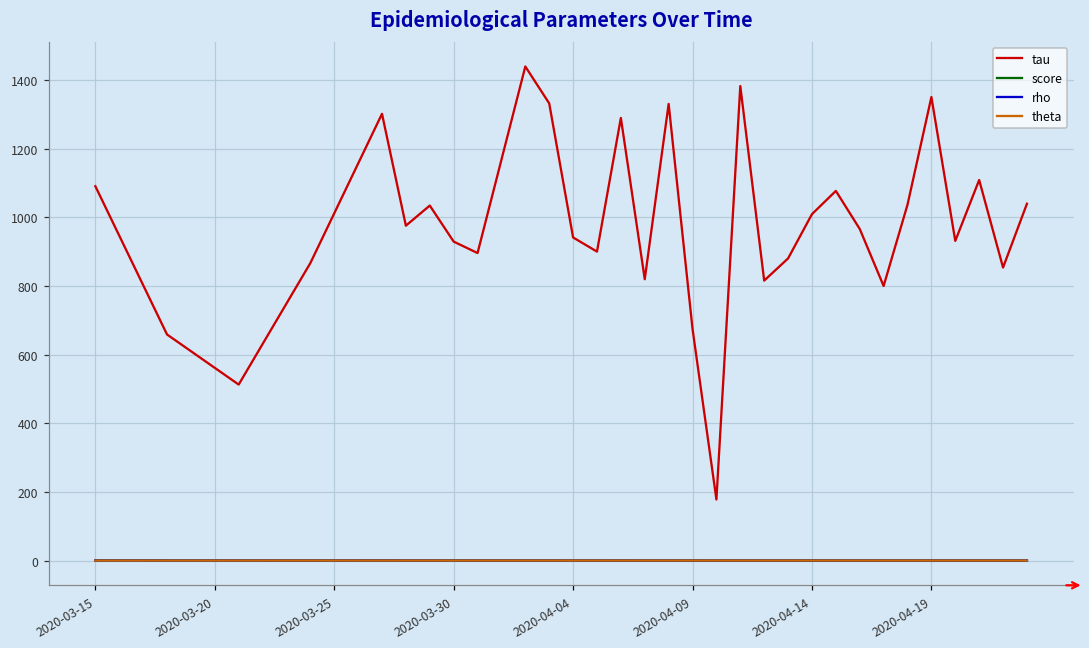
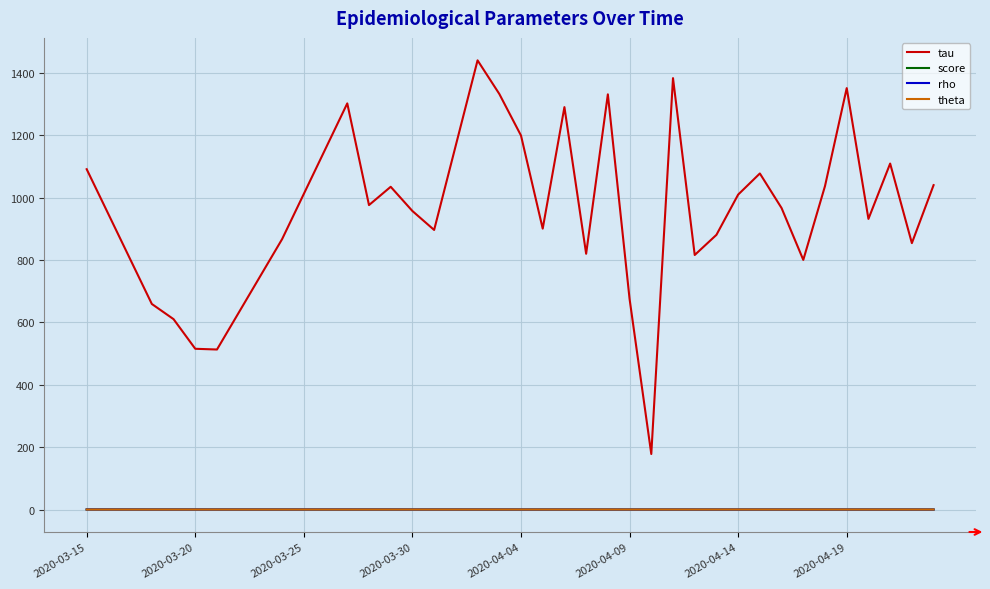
tau, 2020-03-20: 560 -> 520
tau, 2020-03-30: 930 -> 960
tau, 2020-04-04: 940 -> 1200
